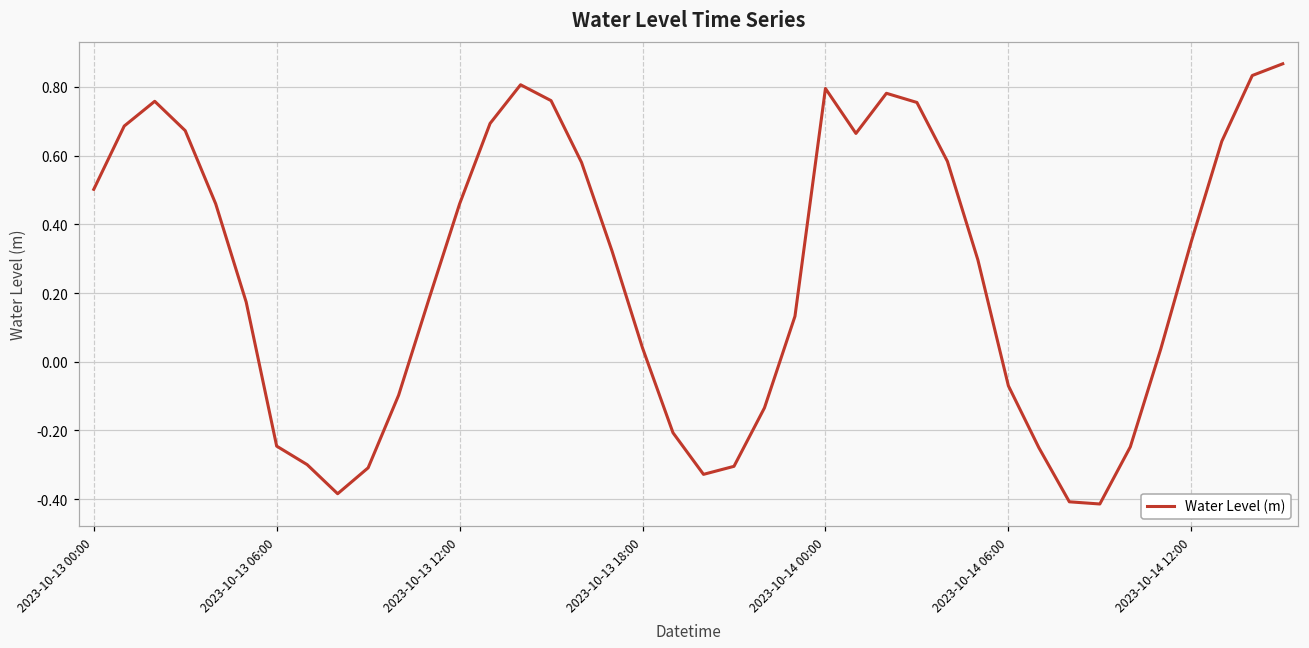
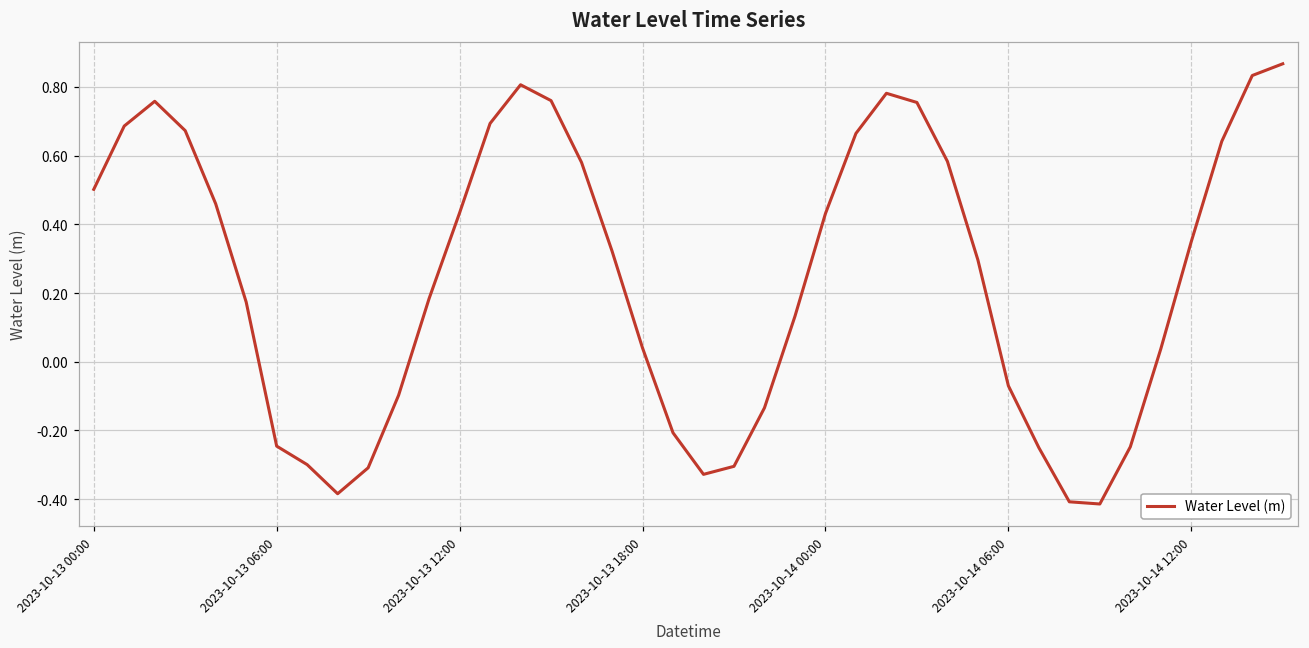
2023-10-13 12:00: 0.46 -> 0.43
2023-10-14 00:00: 0.80 -> 0.43
